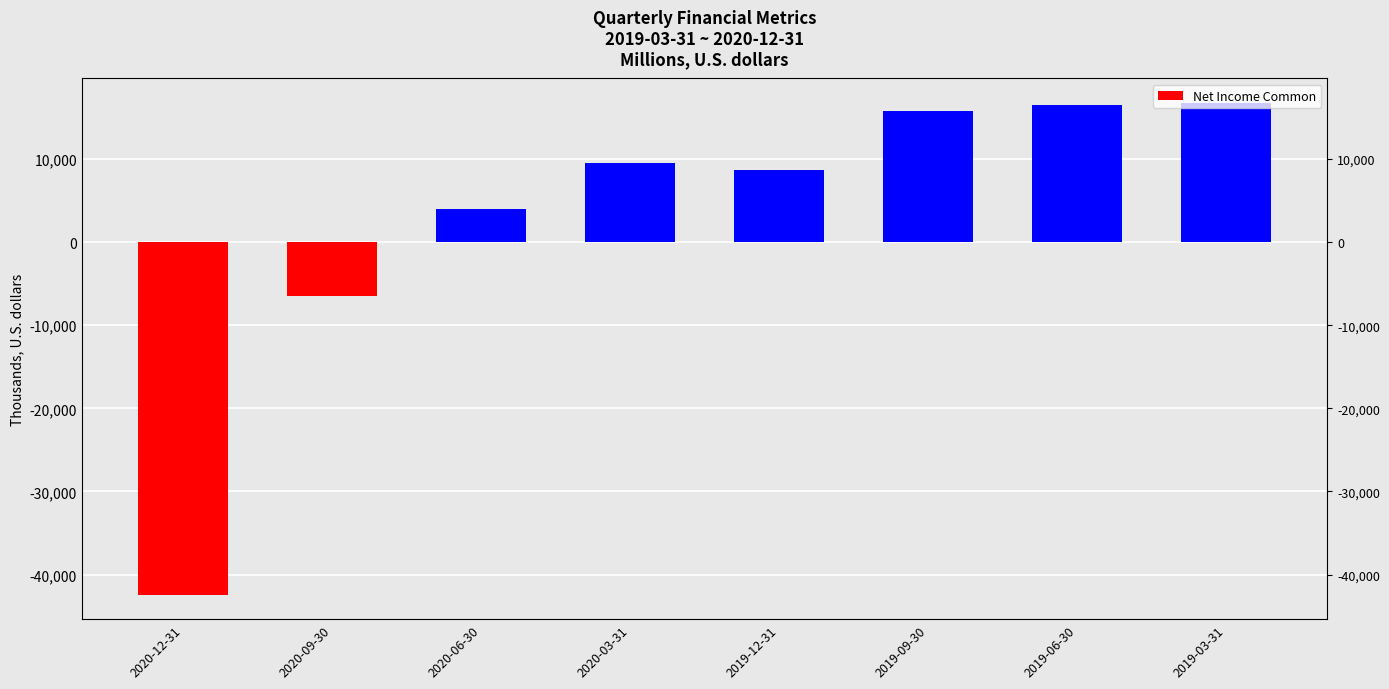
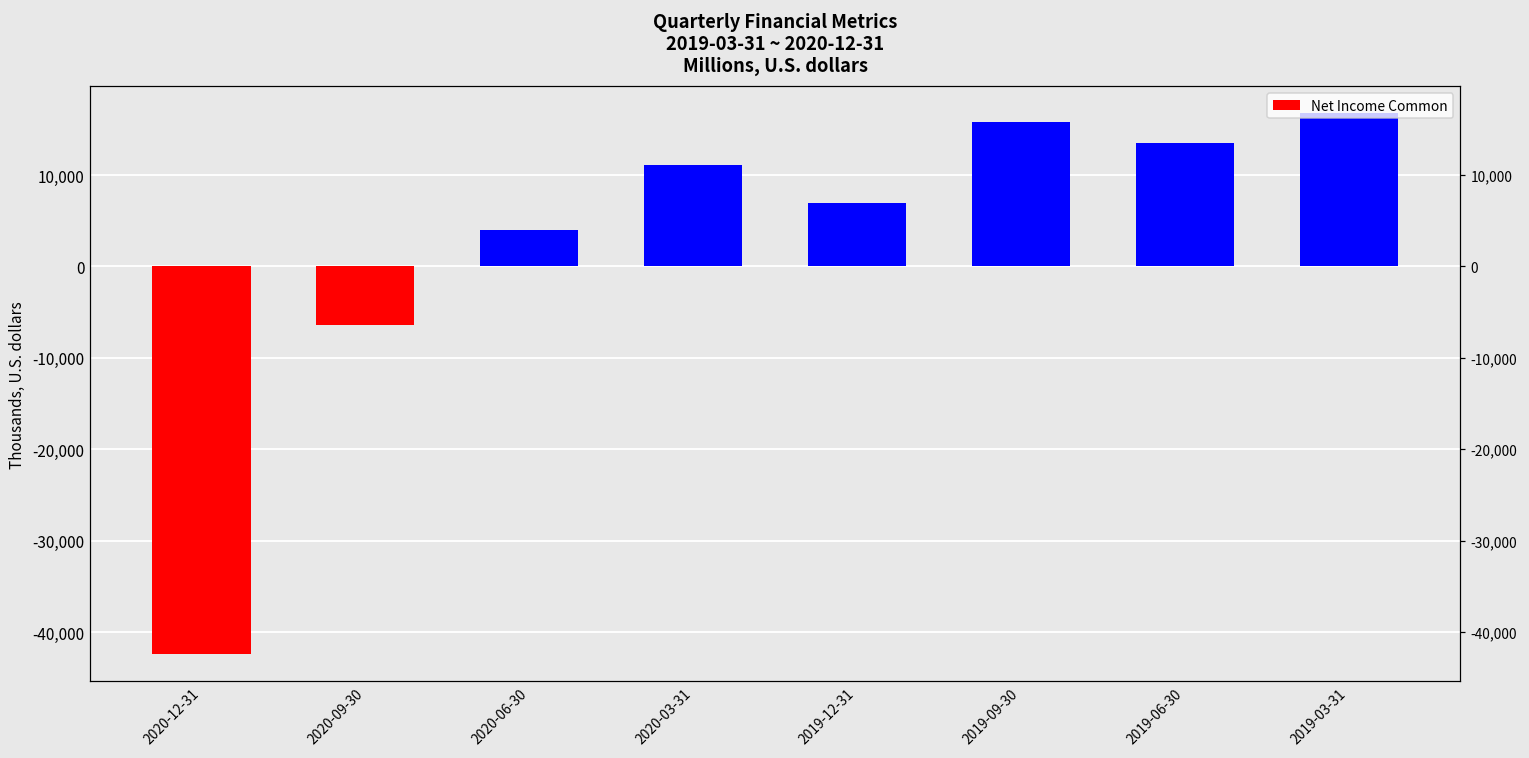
2020-03-31: 9,000 -> 11,000
2019-12-31: 9,000 -> 7,000
2019-06-30: 16,000 -> 14,000
